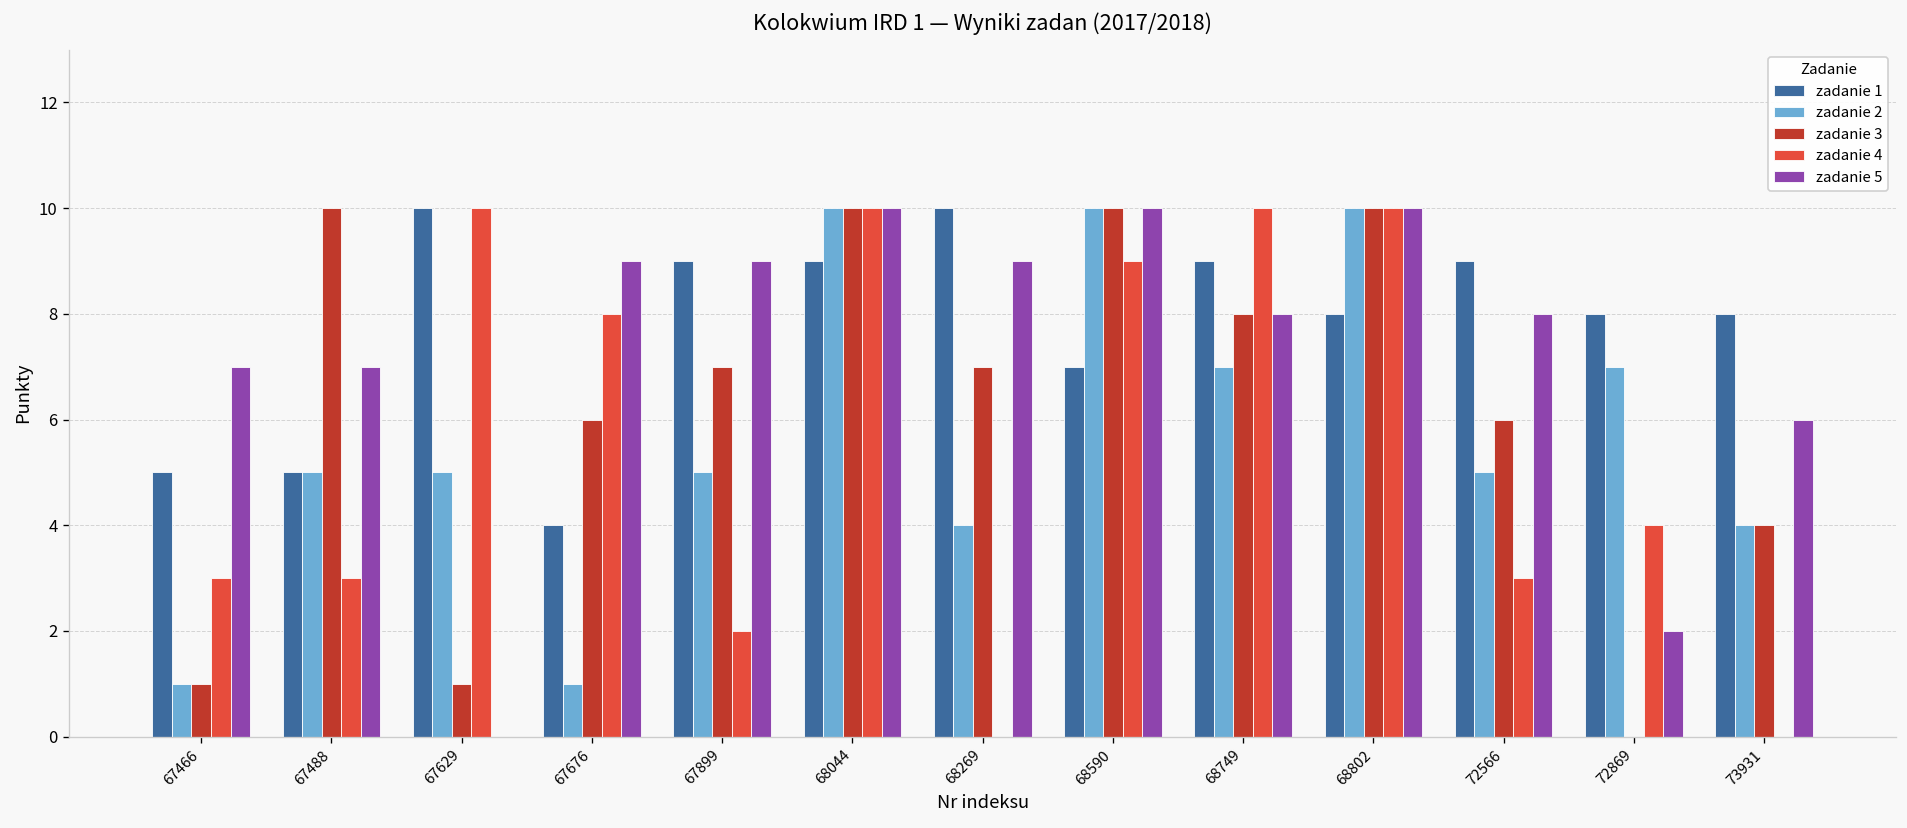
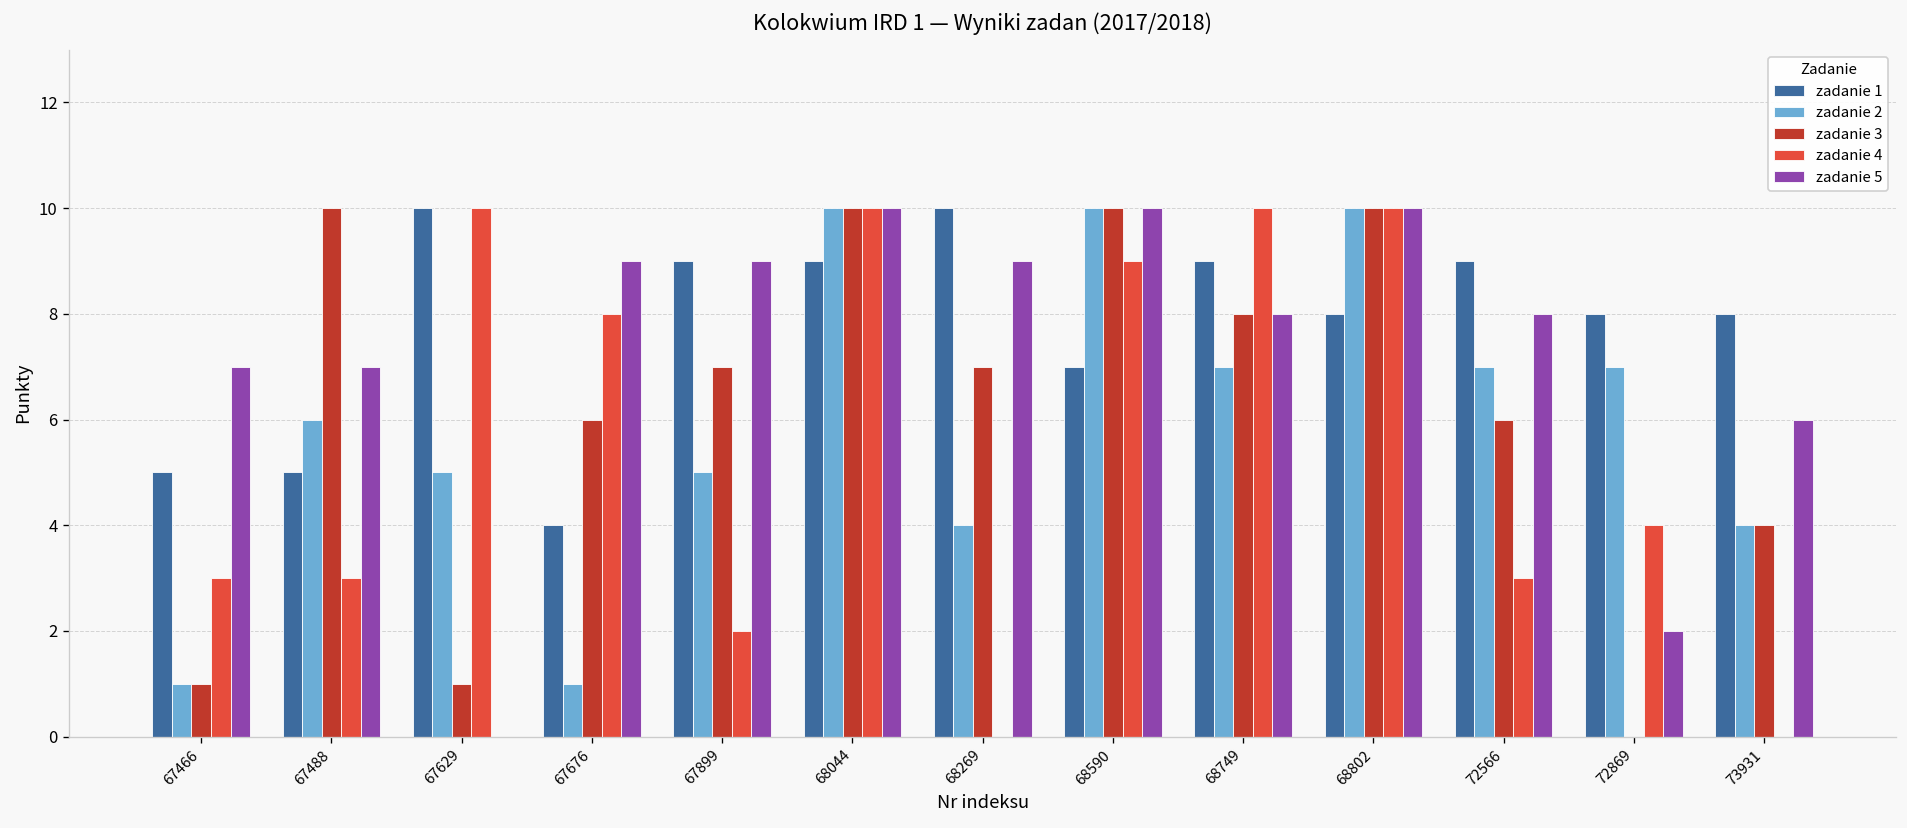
zadanie 2, 67488: 5 -> 6
zadanie 2, 72566: 5 -> 7
